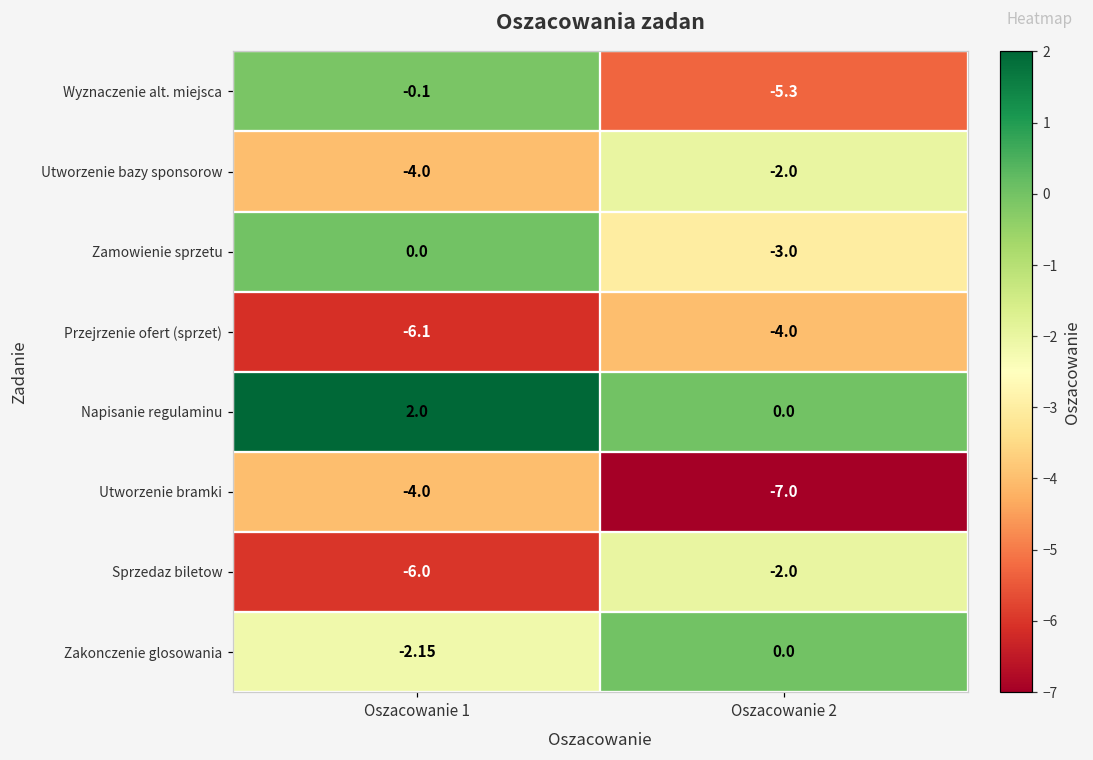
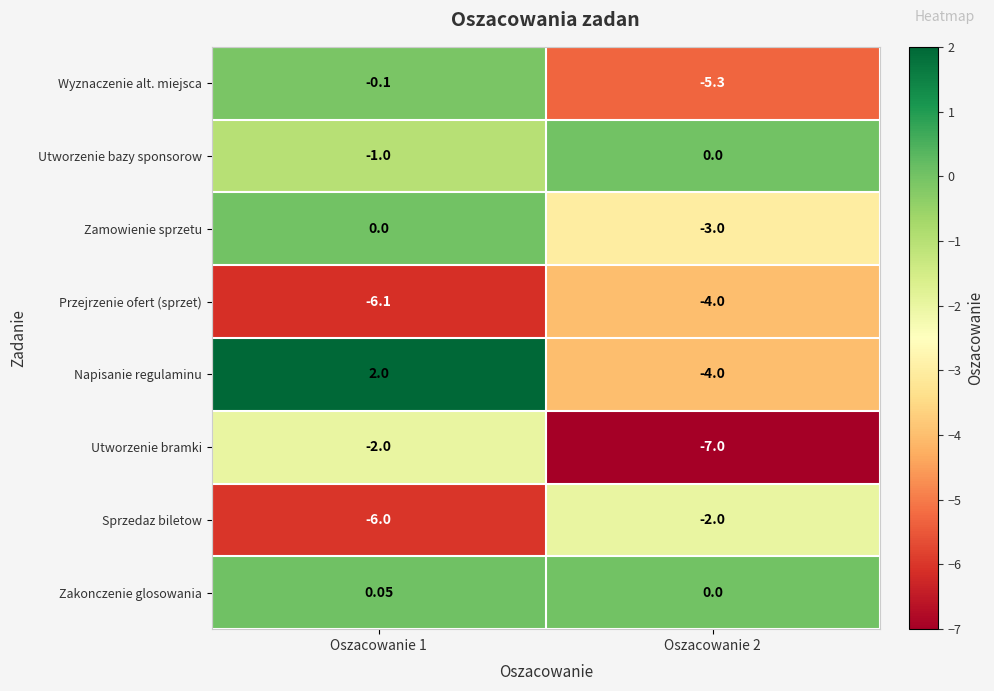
Utworzenie bazy sponsorow, Oszacowanie 1: -4.0 -> -1.0
Utworzenie bazy sponsorow, Oszacowanie 2: -2.0 -> 0.0
Napisanie regulaminu, Oszacowanie 2: 0.0 -> -4.0
Utworzenie bramki, Oszacowanie 1: -4.0 -> -2.0
Zakonczenie glosowania, Oszacowanie 1: -2.15 -> 0.05
